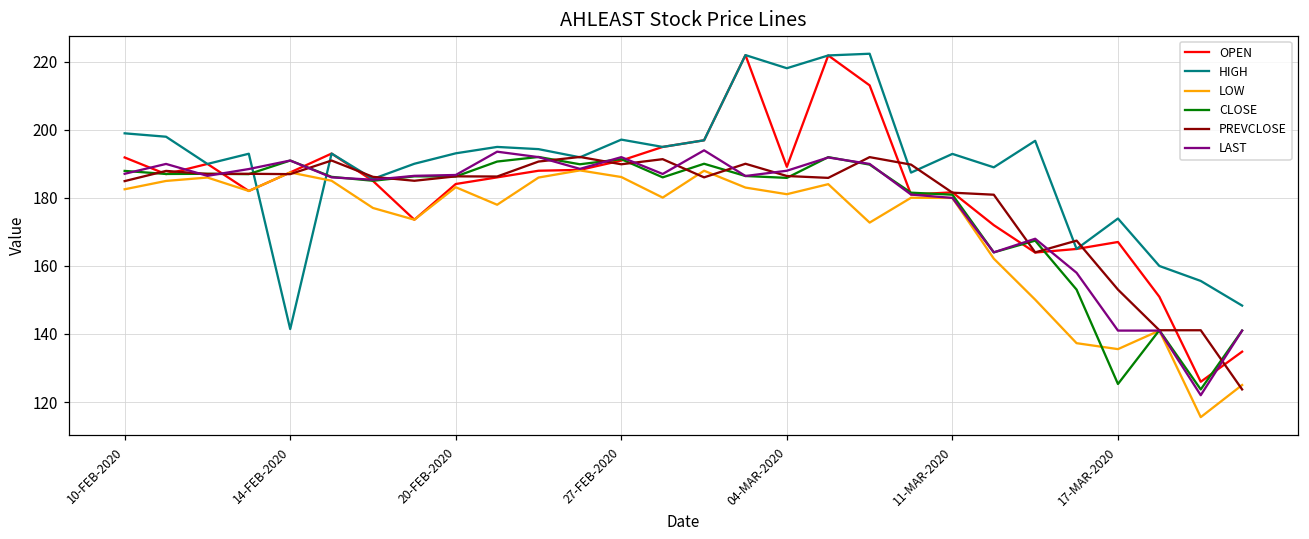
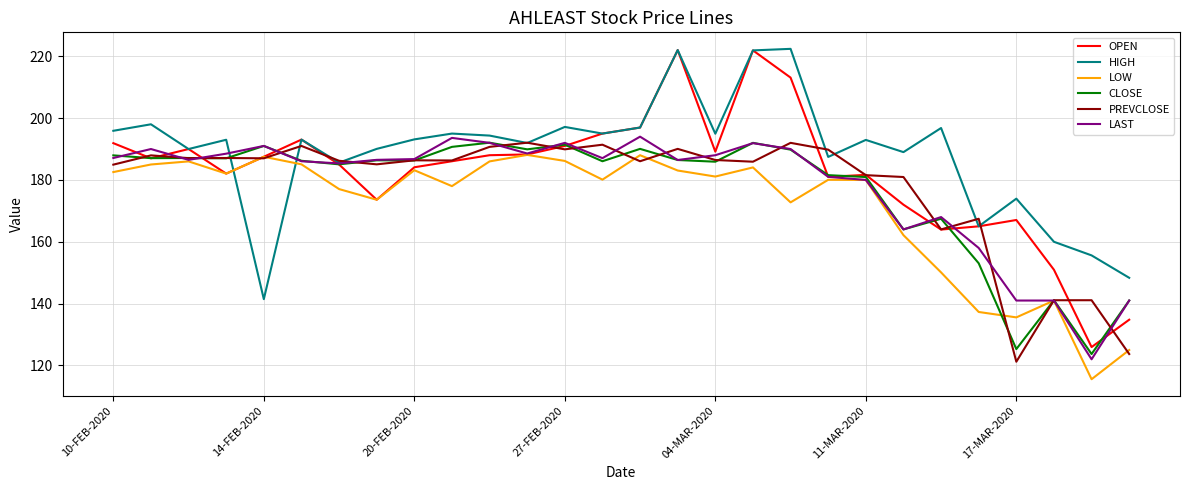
HIGH, 10-FEB-2020: 199 -> 196
HIGH, 04-MAR-2020: 218 -> 195
PREVCLOSE, 17-MAR-2020: 153 -> 121
